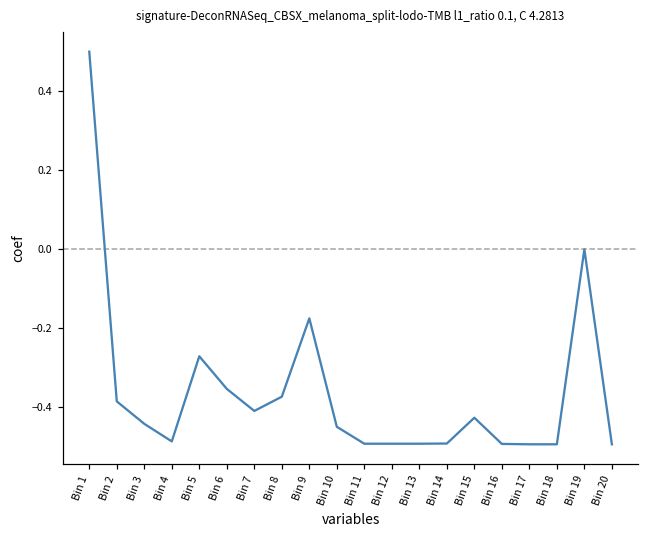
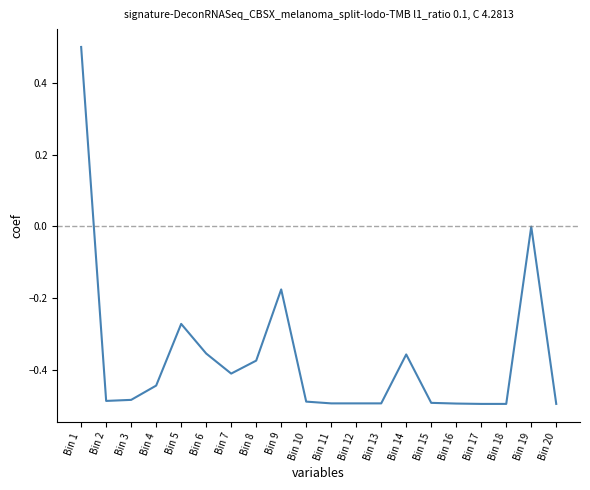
Bin 2: -0.39 -> -0.49
Bin 3: -0.44 -> -0.48
Bin 4: -0.49 -> -0.44
Bin 10: -0.45 -> -0.49
Bin 14: -0.49 -> -0.36
Bin 15: -0.43 -> -0.49
